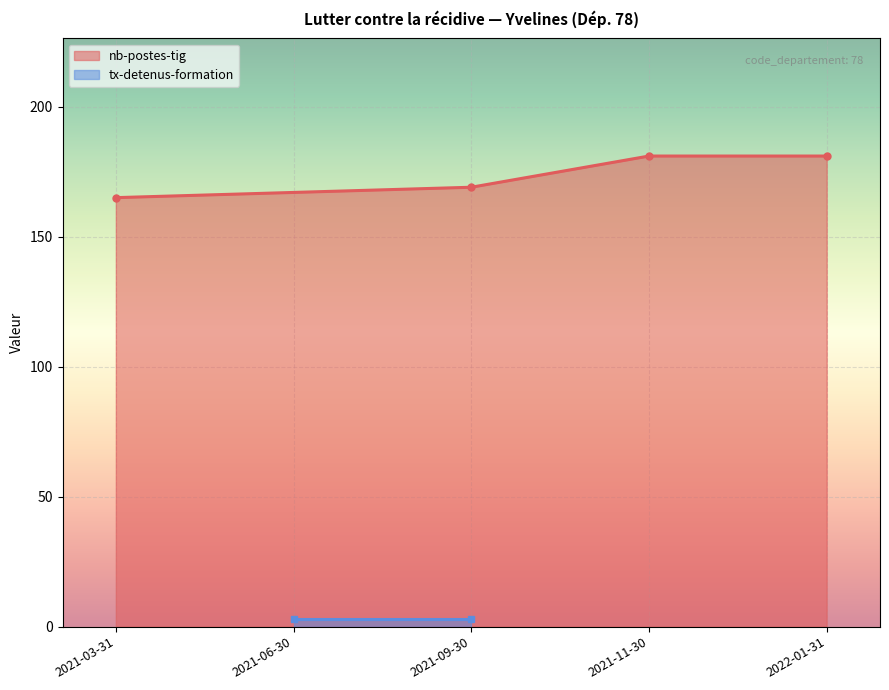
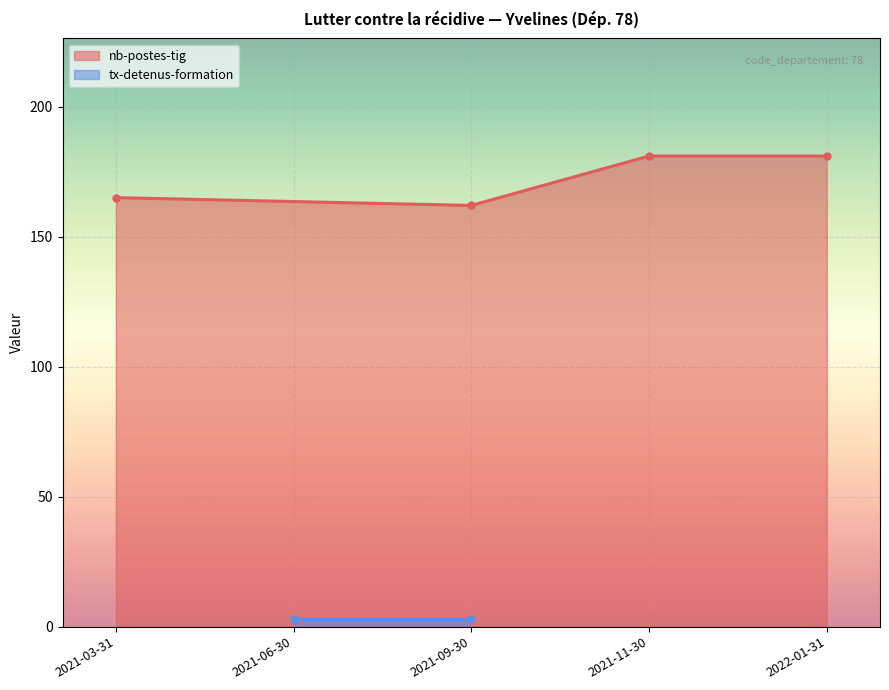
nb-postes-tig, 2021-09-30: 169 -> 162
